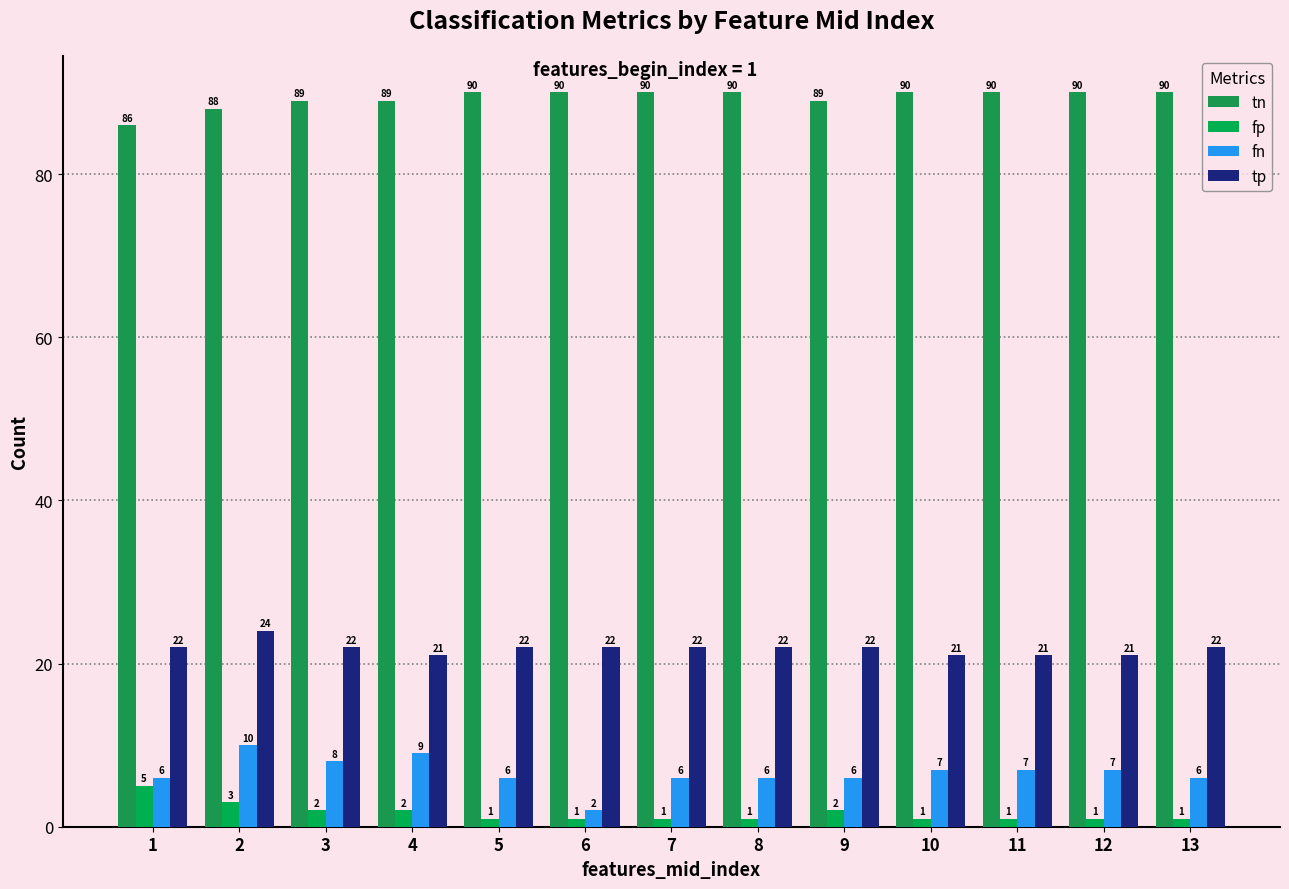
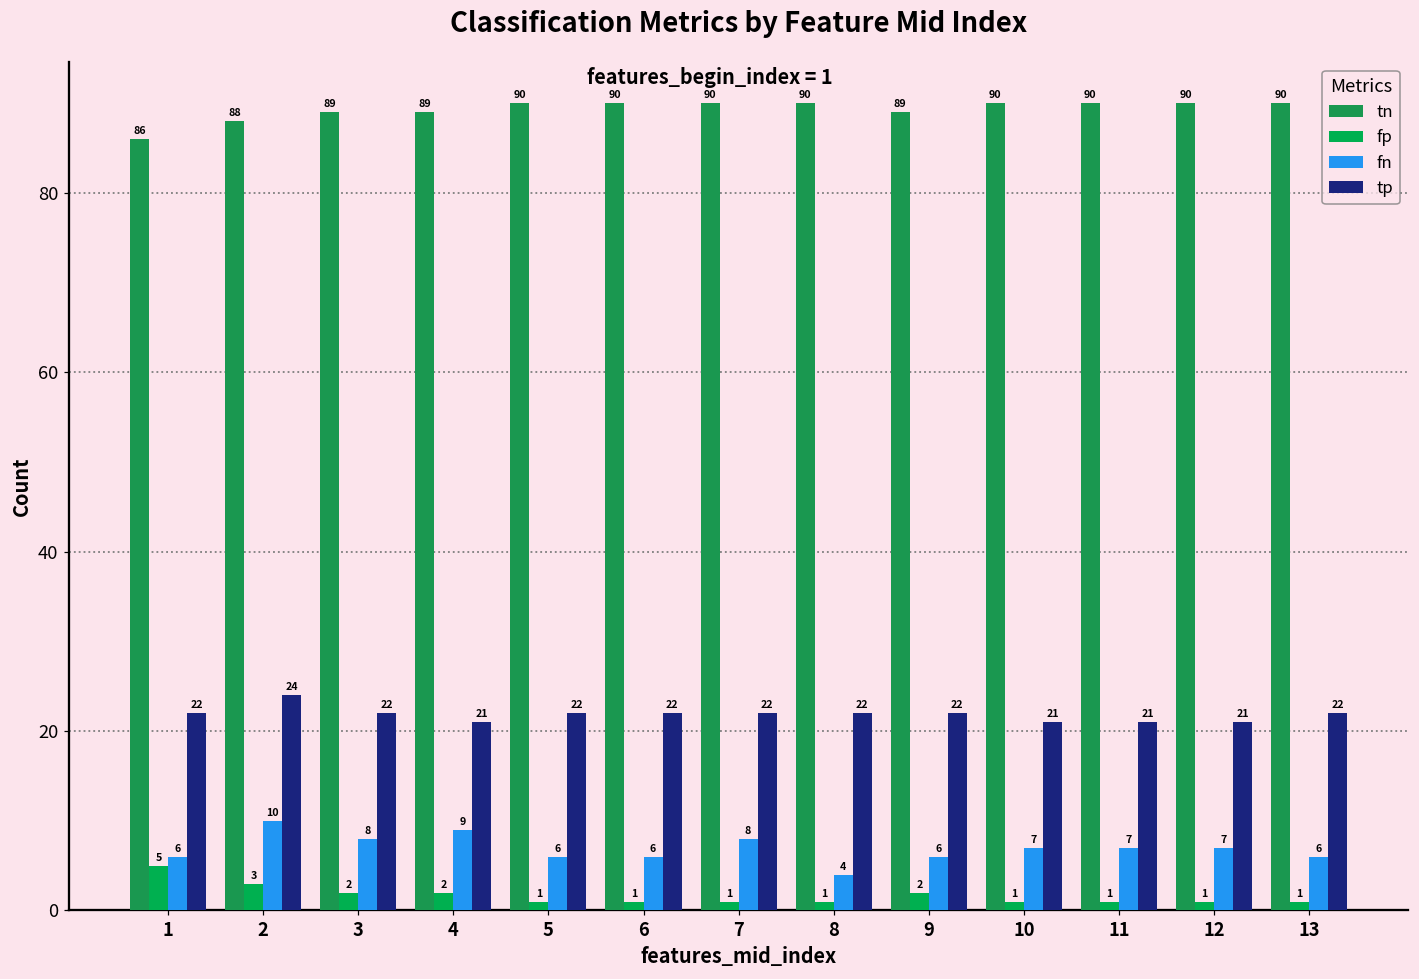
fn, 6: 2 -> 6
fn, 7: 6 -> 8
fn, 8: 6 -> 4
